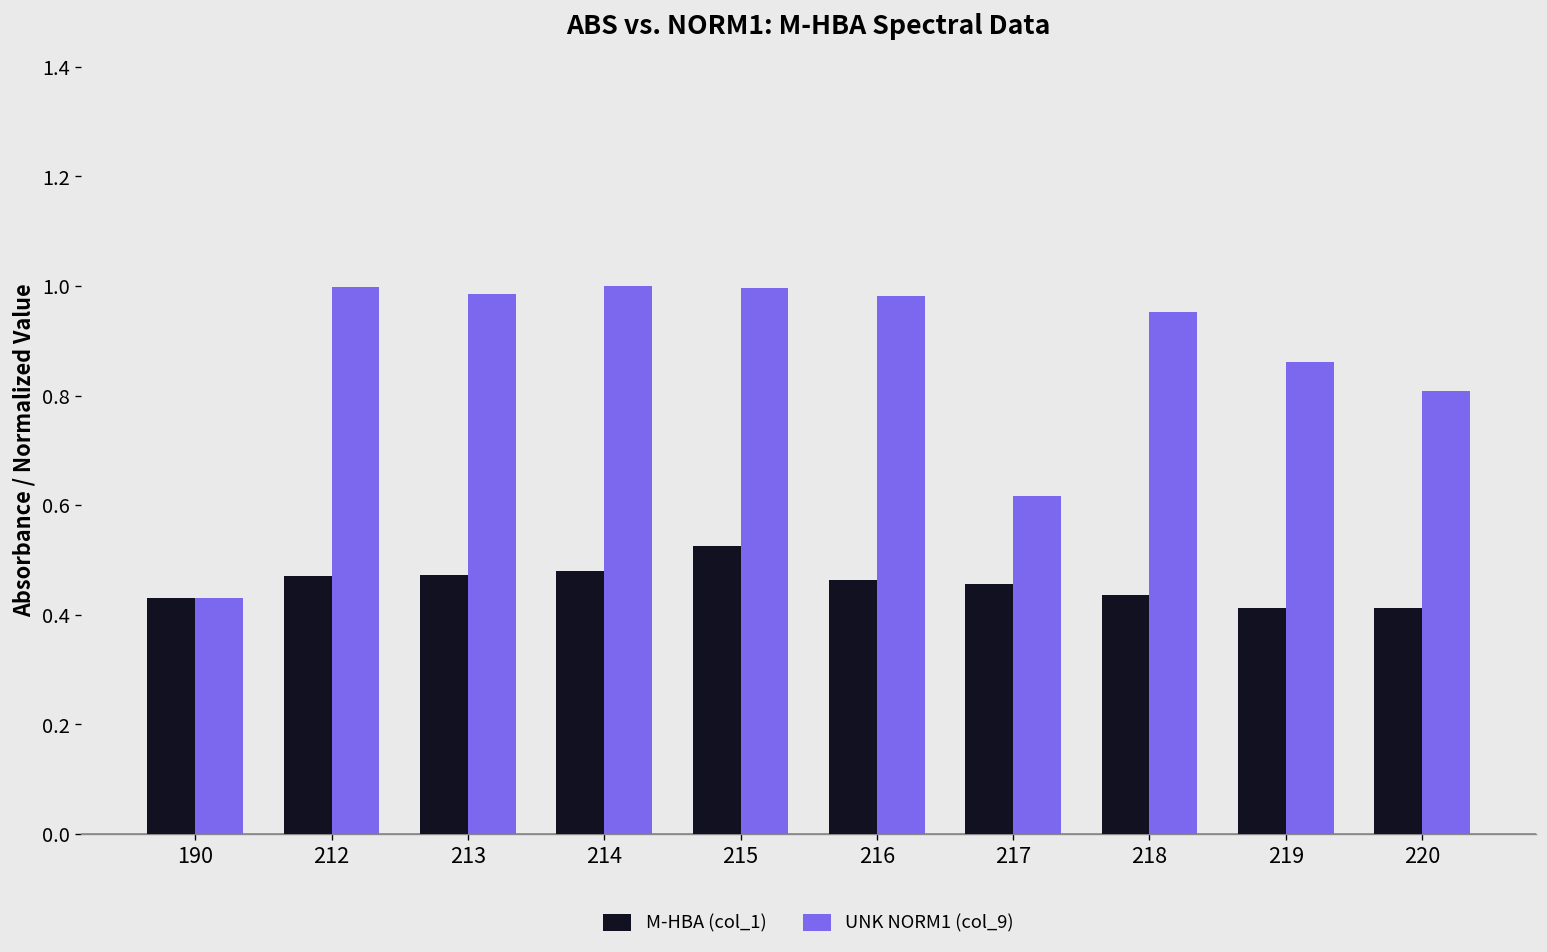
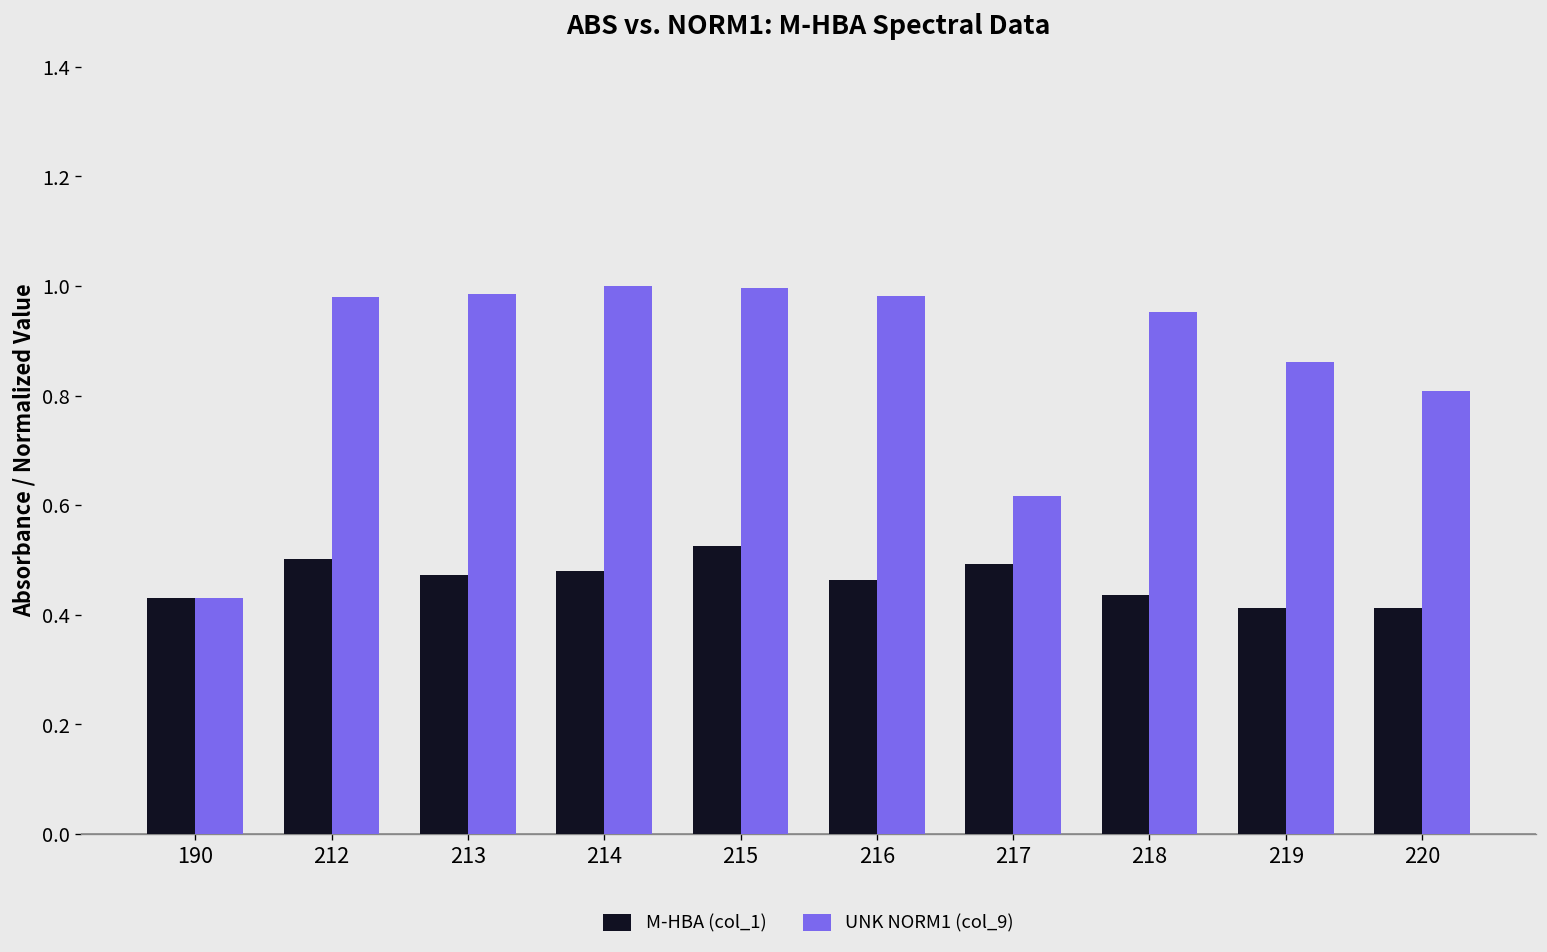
M-HBA (col_1), 212: 0.47 -> 0.50
UNK NORM1 (col_9), 212: 1.00 -> 0.98
M-HBA (col_1), 217: 0.46 -> 0.49
